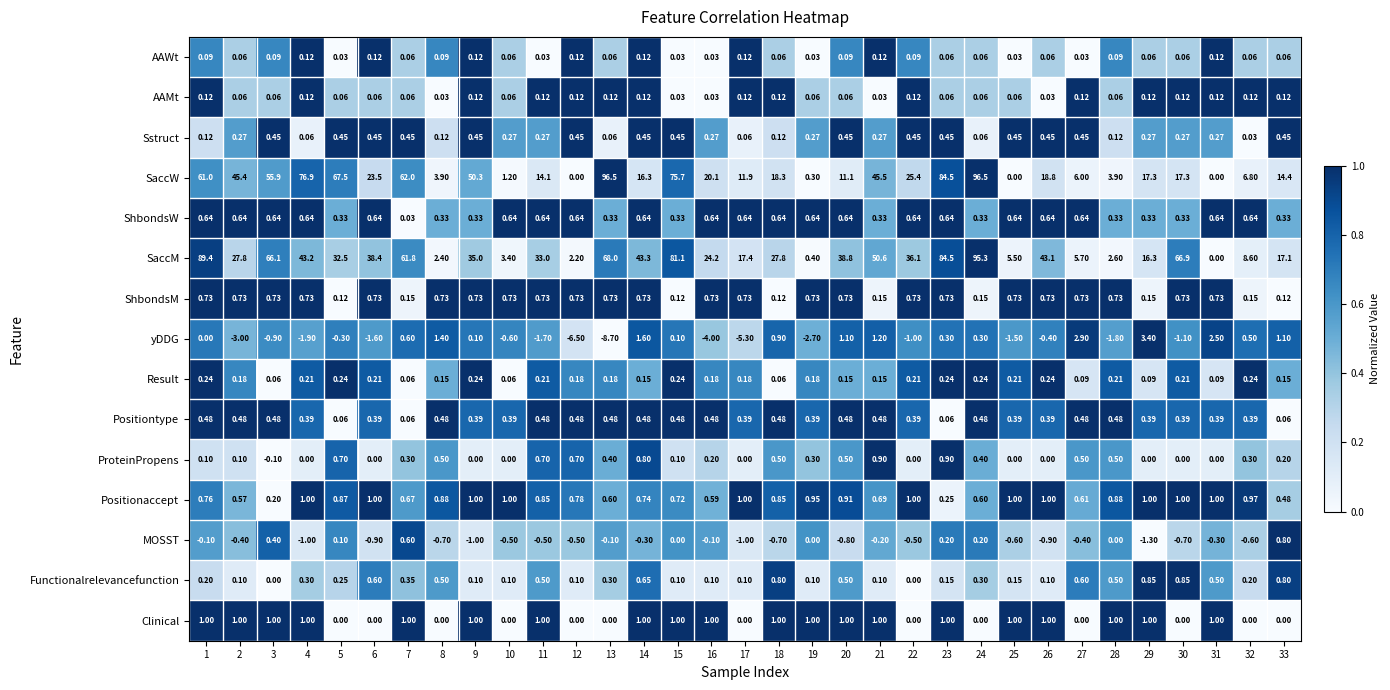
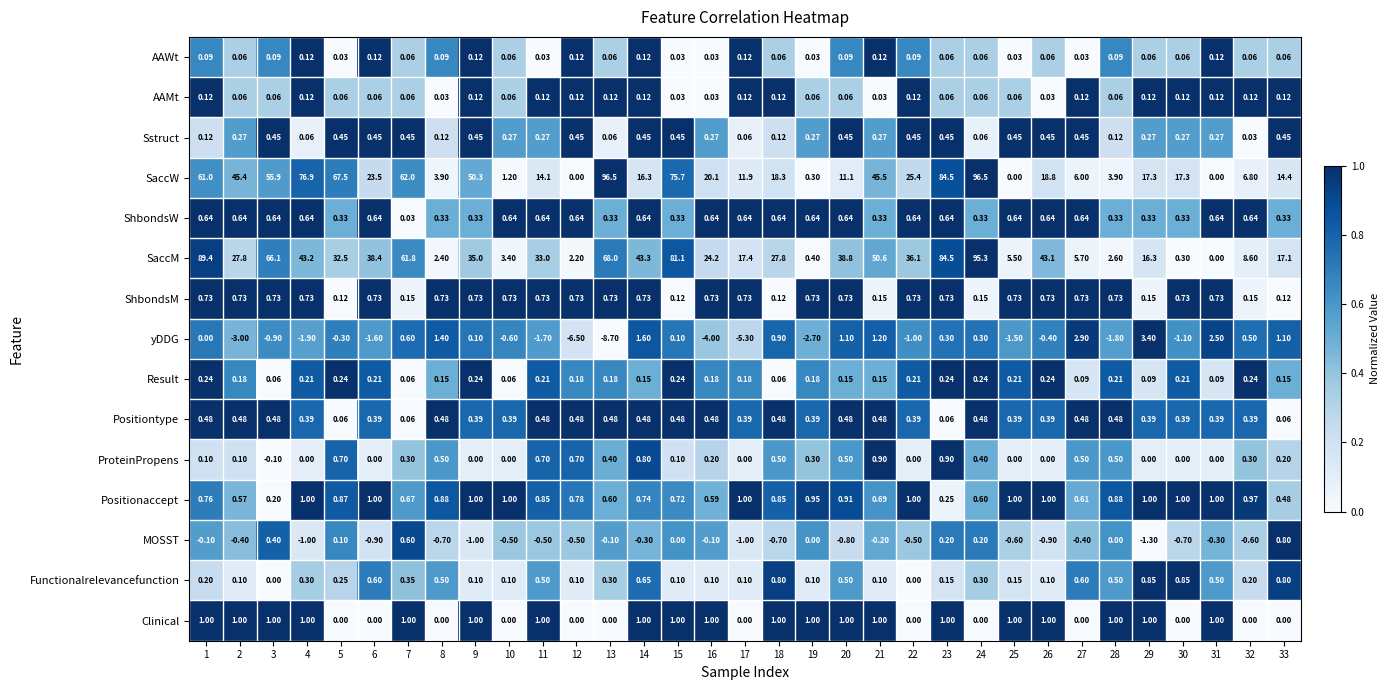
SaccM, 30: 66.9 -> 0.30
